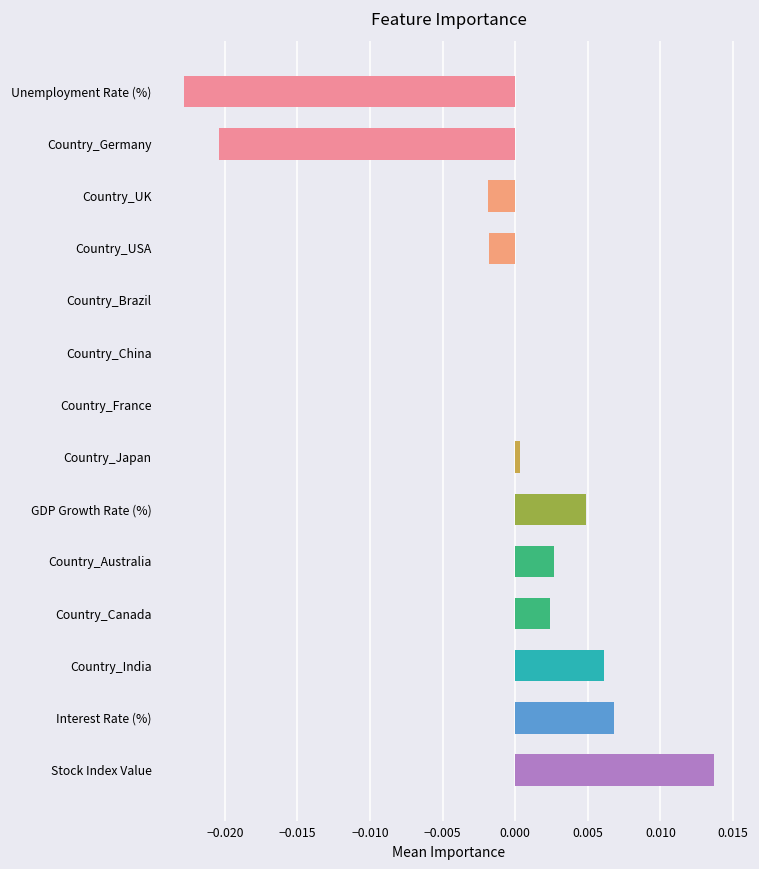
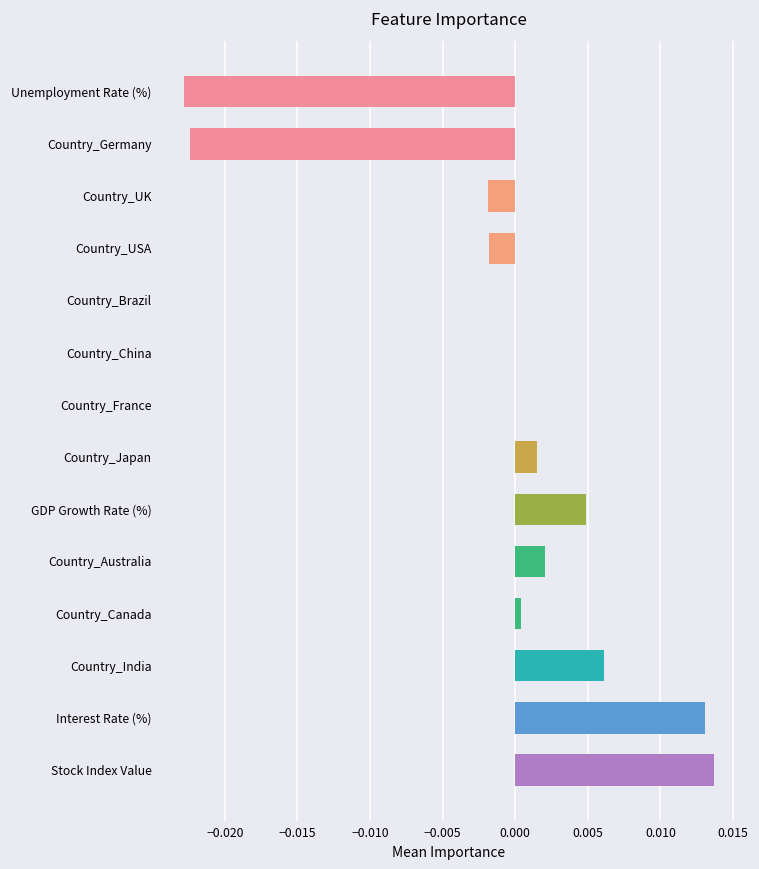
Country_Germany: -0.0204 -> -0.0224
Country_Japan: 0.0004 -> 0.0015
Country_Australia: 0.0027 -> 0.0021
Country_Canada: 0.0024 -> 0.0004
Interest Rate (%): 0.0068 -> 0.0131
